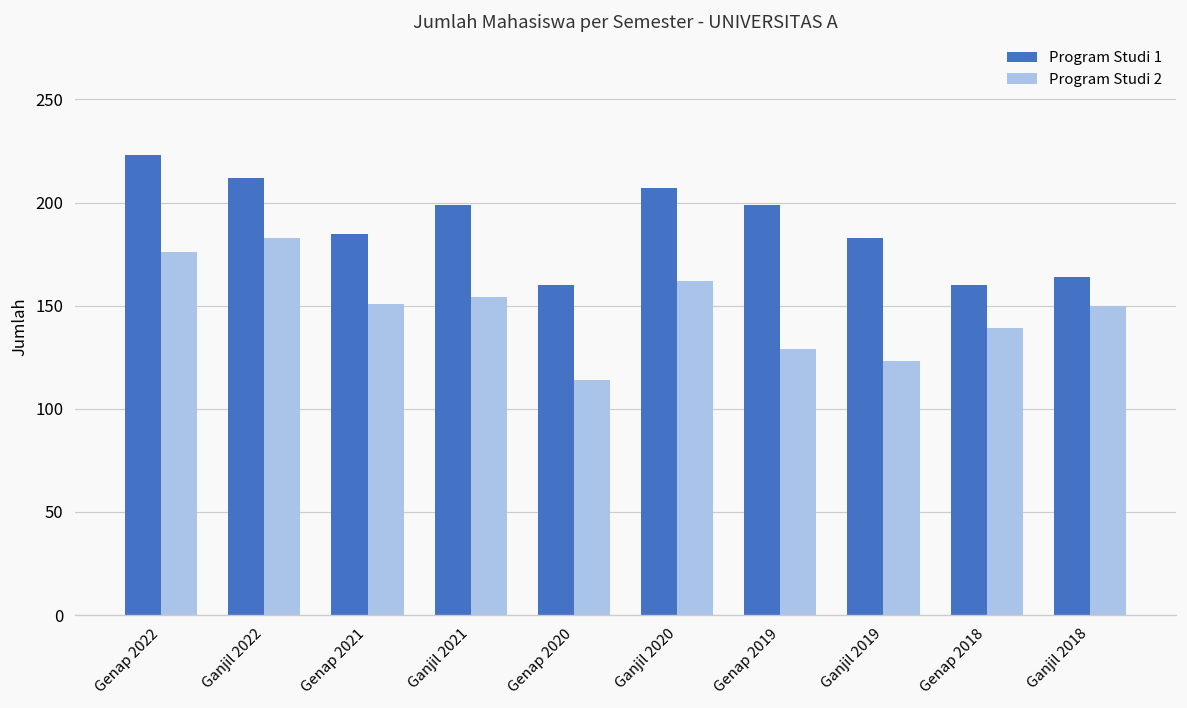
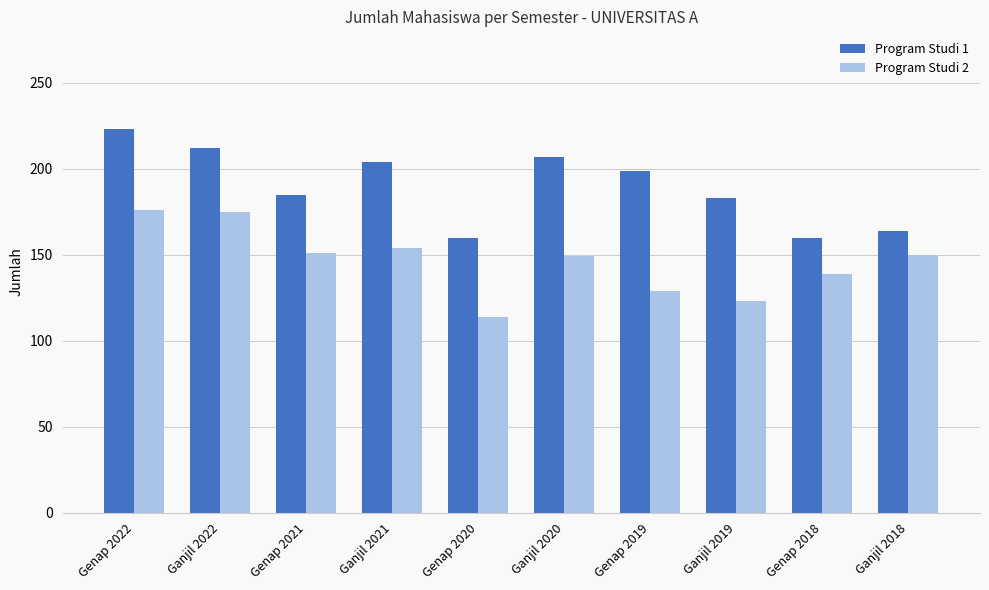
Program Studi 2, Ganjil 2022: 183 -> 175
Program Studi 1, Ganjil 2021: 199 -> 204
Program Studi 2, Ganjil 2020: 162 -> 149
